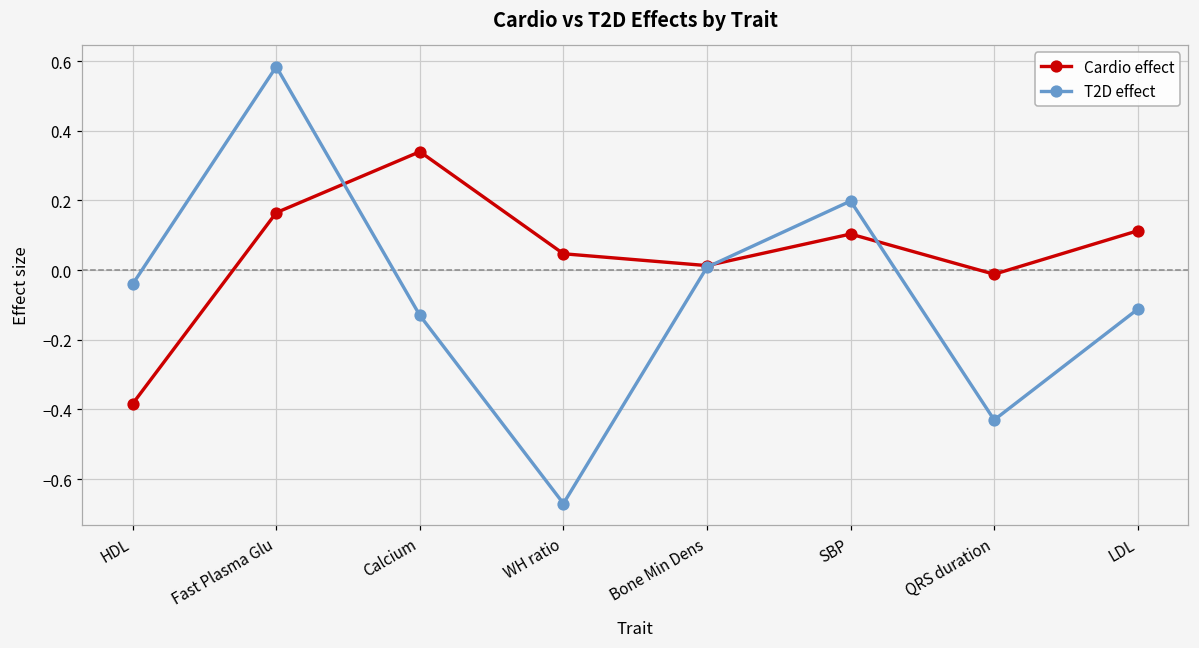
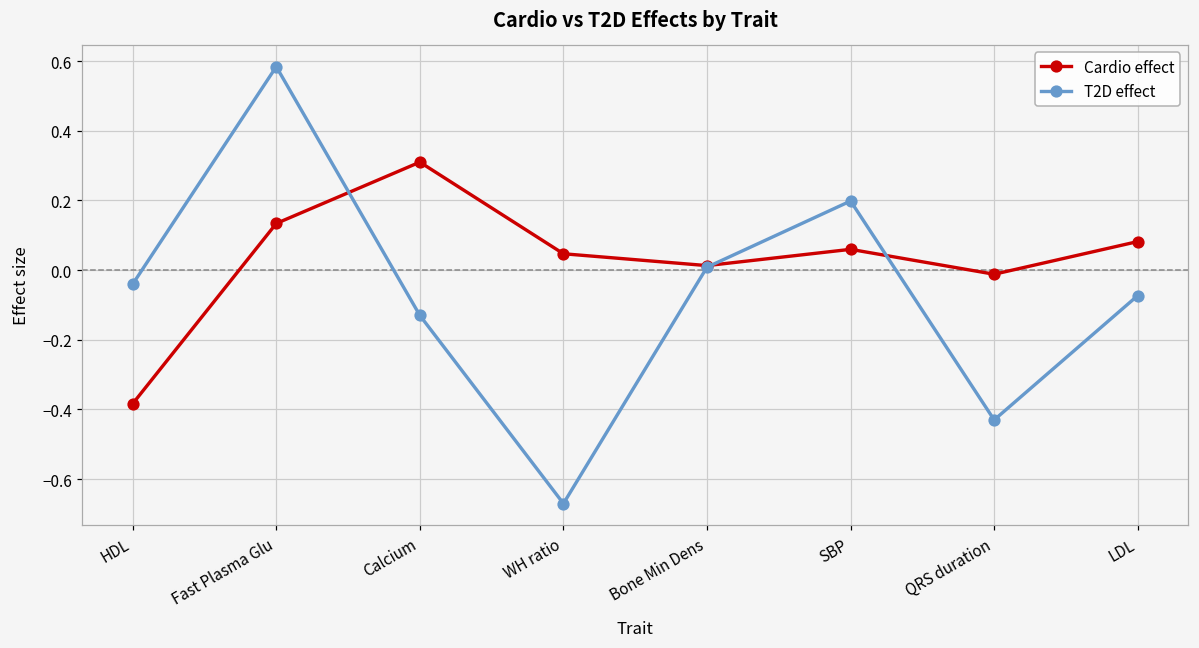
Cardio effect, Fast Plasma Glu: 0.17 -> 0.13
Cardio effect, Calcium: 0.34 -> 0.31
Cardio effect, SBP: 0.10 -> 0.06
Cardio effect, LDL: 0.11 -> 0.08
T2D effect, LDL: -0.11 -> -0.07
